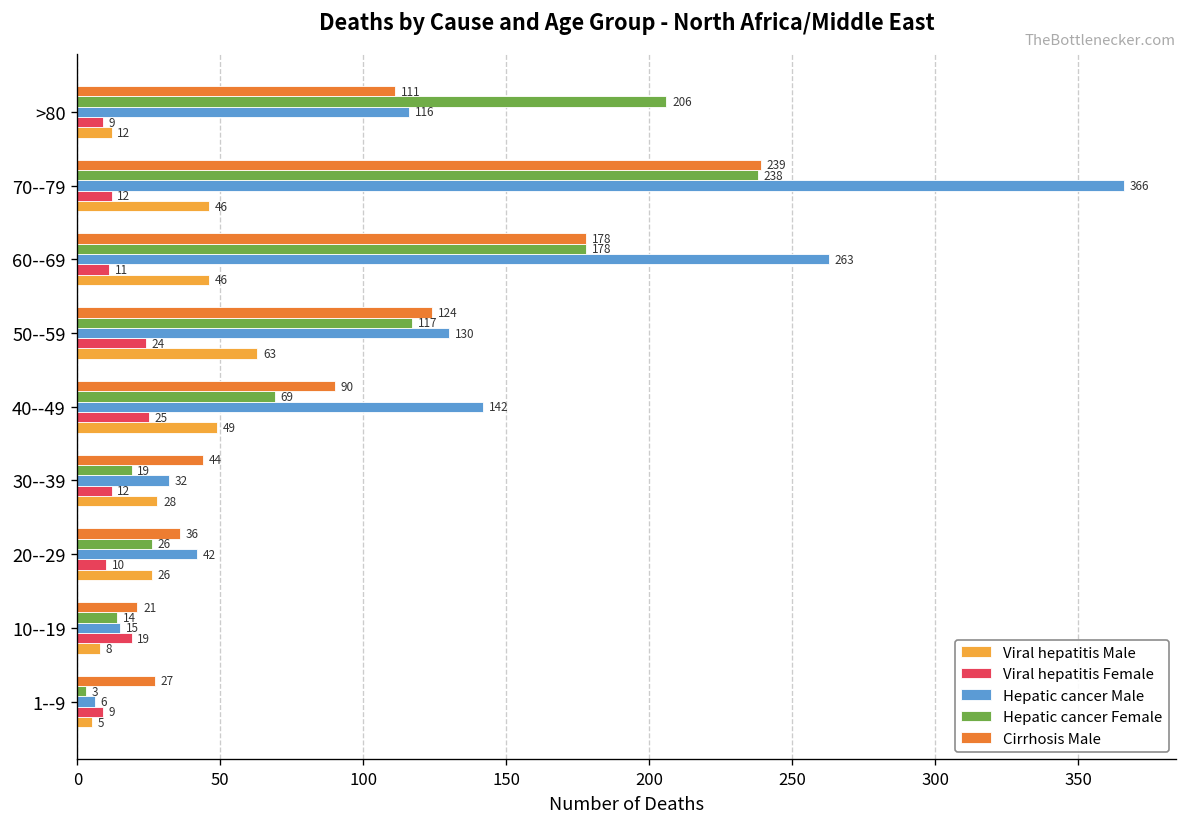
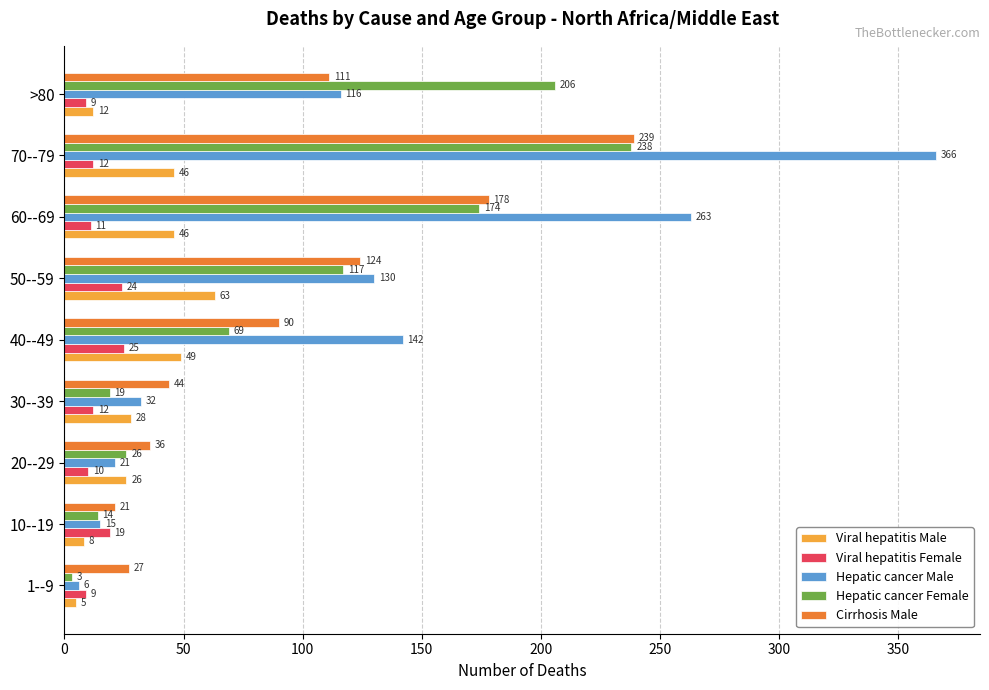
Hepatic cancer Female, 60--69: 178 -> 174
Hepatic cancer Male, 20--29: 42 -> 21
